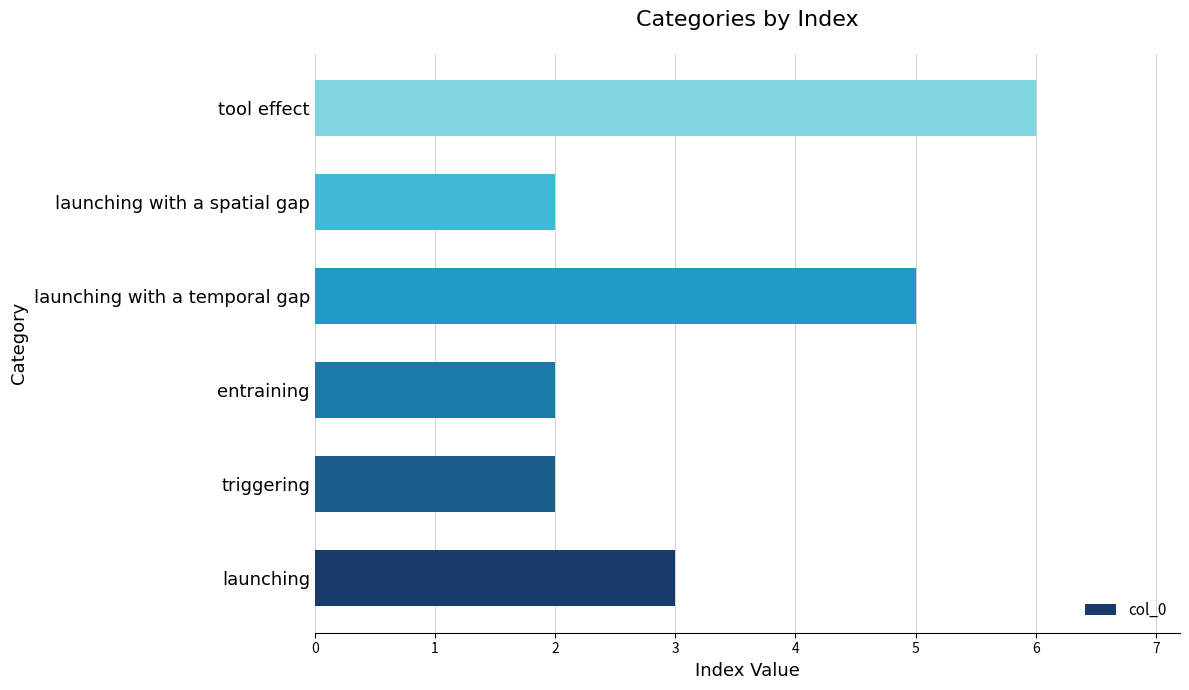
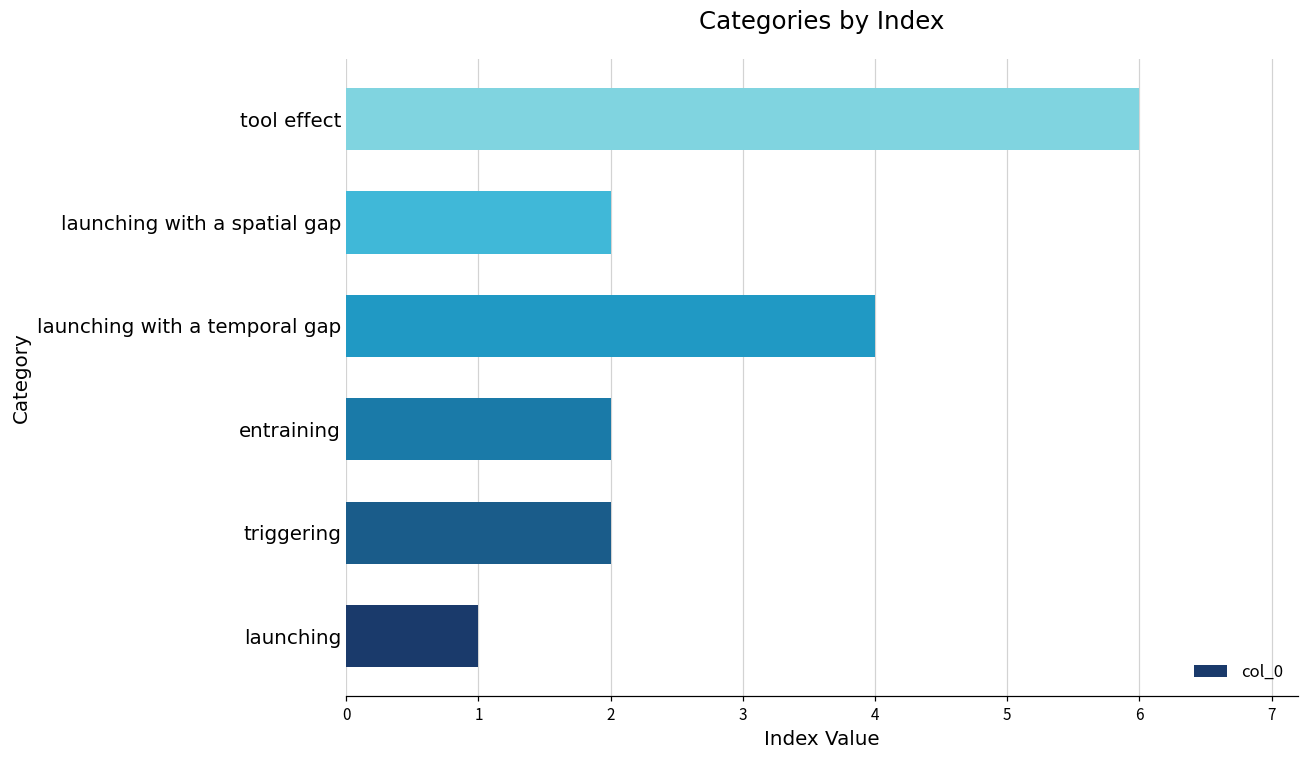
launching with a temporal gap: 5 -> 4
launching: 3 -> 1
